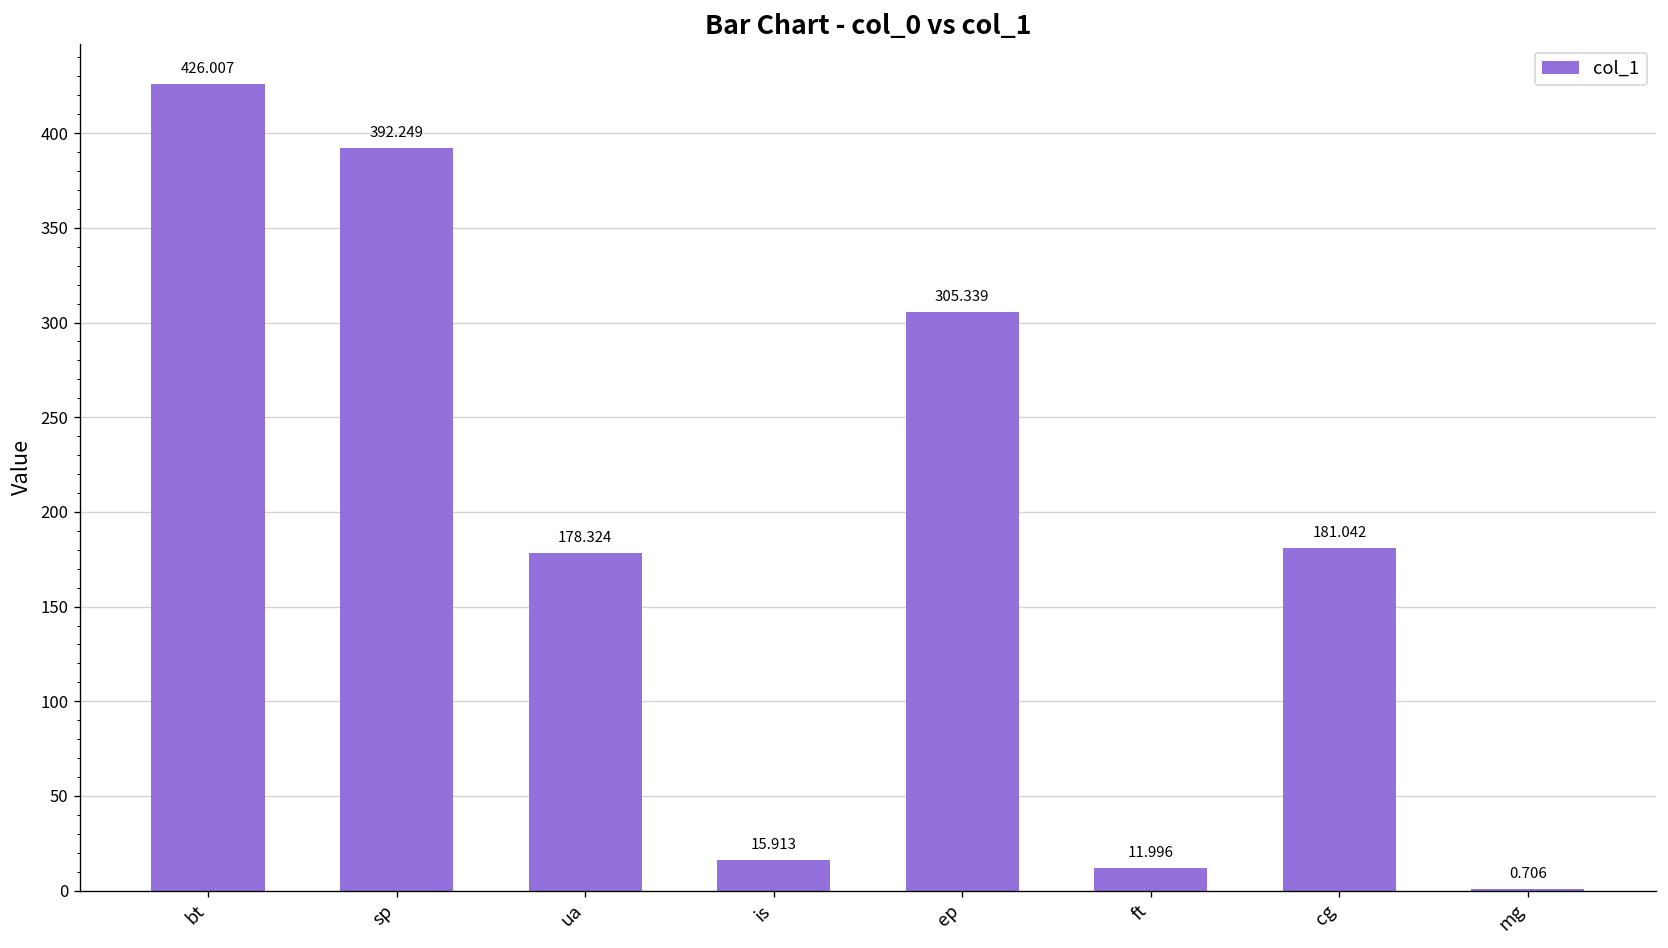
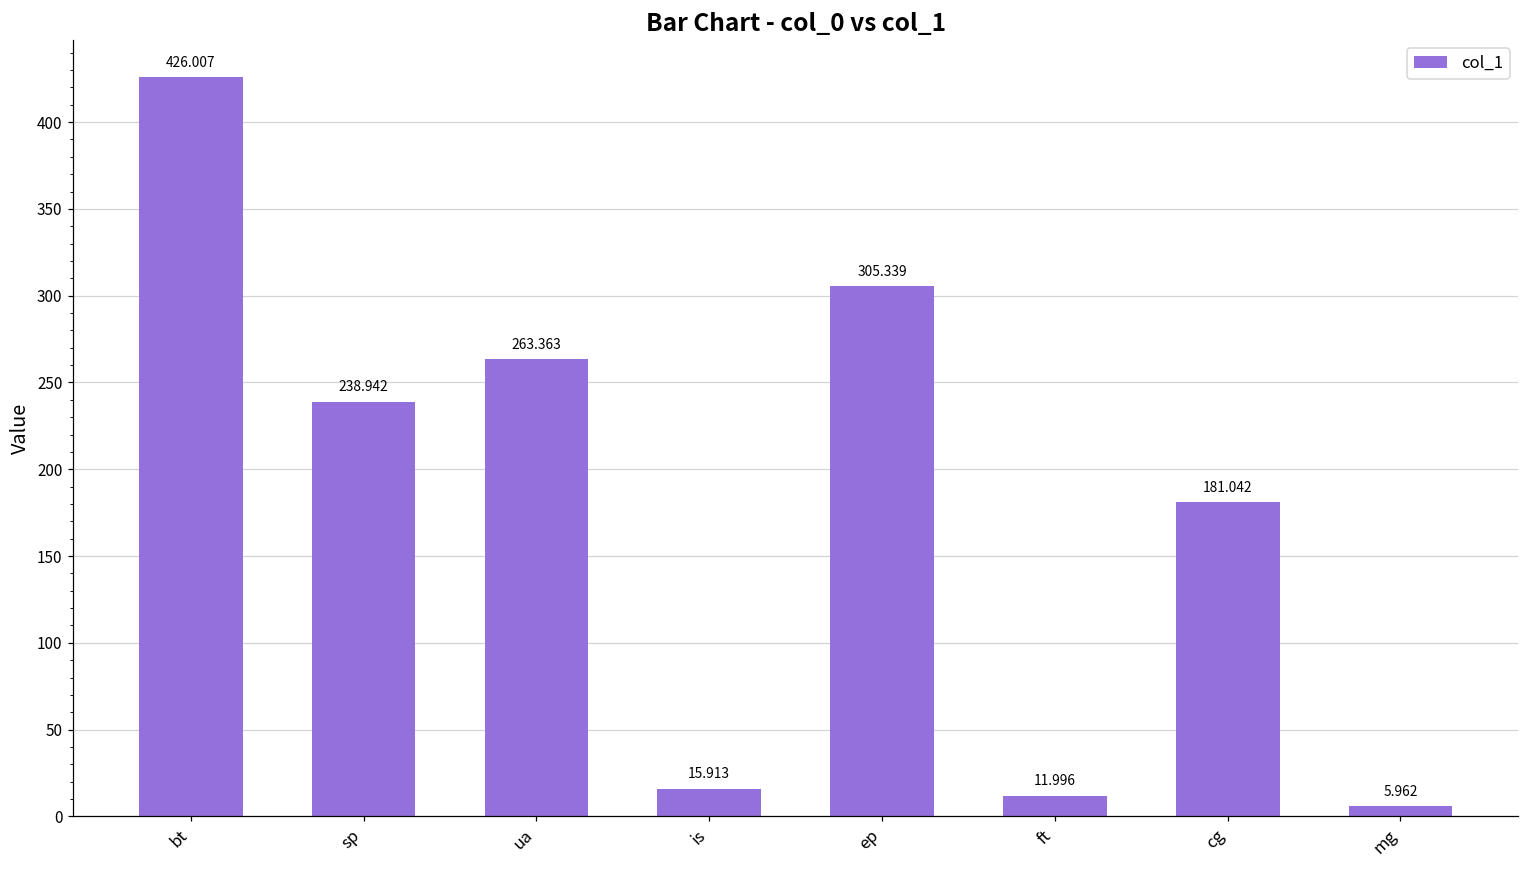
sp: 392.249 -> 238.942
ua: 178.324 -> 263.363
mg: 0.706 -> 5.962
